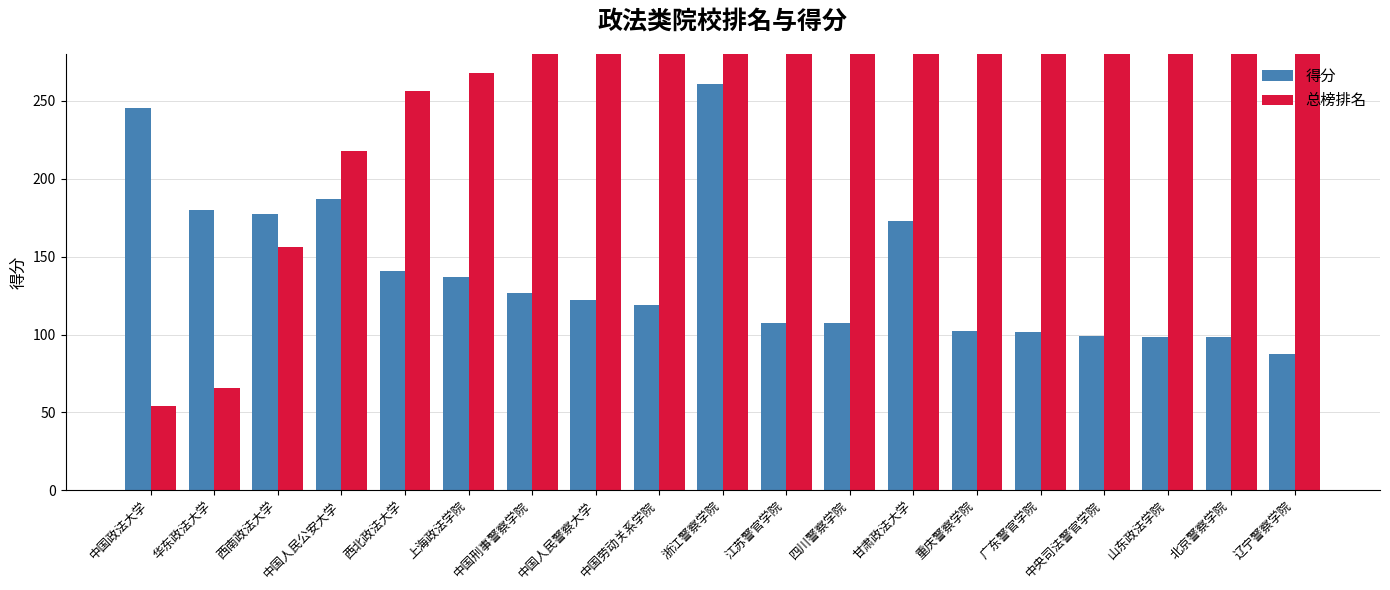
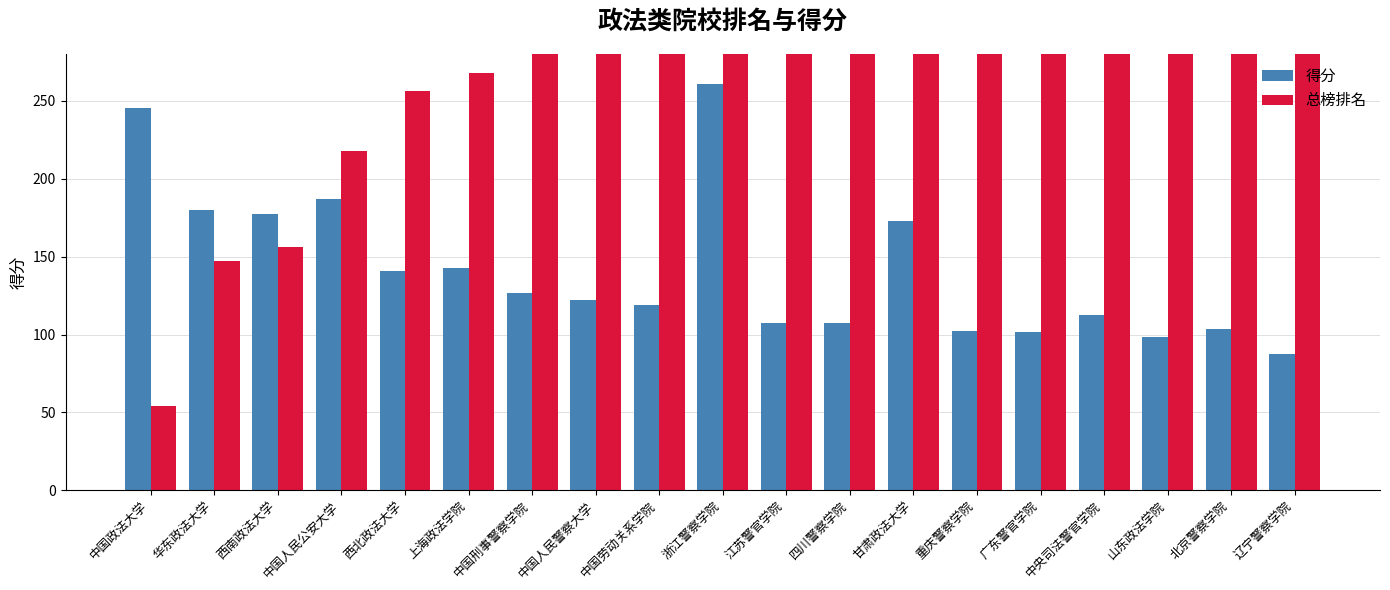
总榜排名, 华东政法大学: 66 -> 147
得分, 上海政法学院: 137 -> 143
得分, 中央司法警官学院: 99 -> 113
得分, 北京警察学院: 98 -> 104
